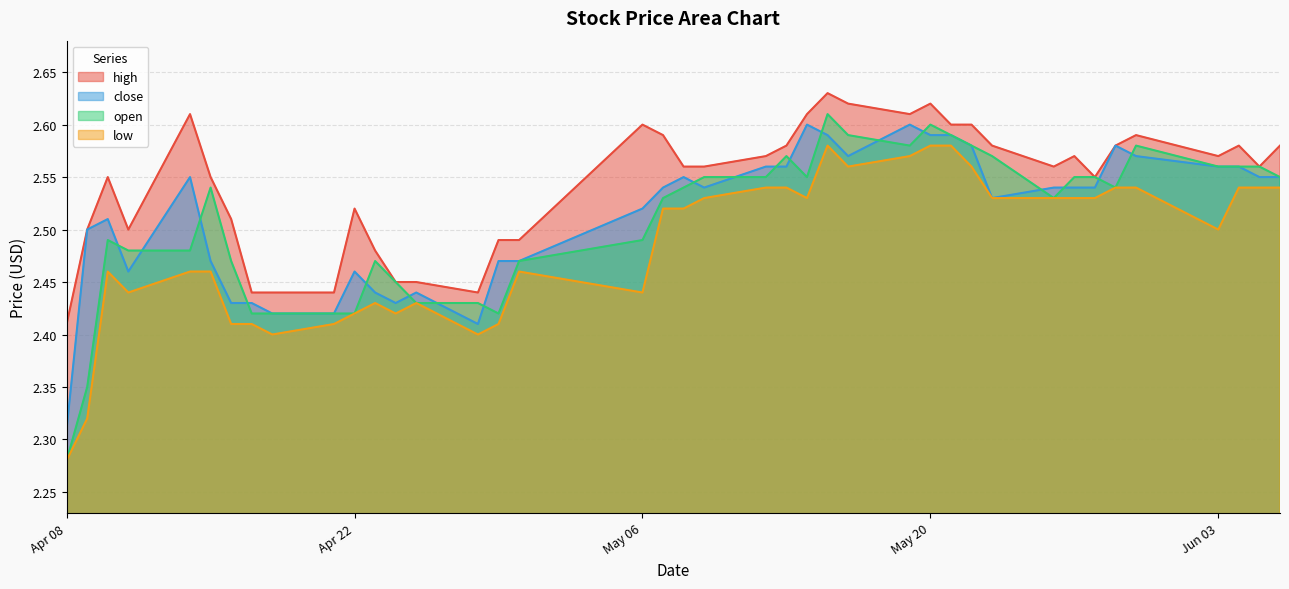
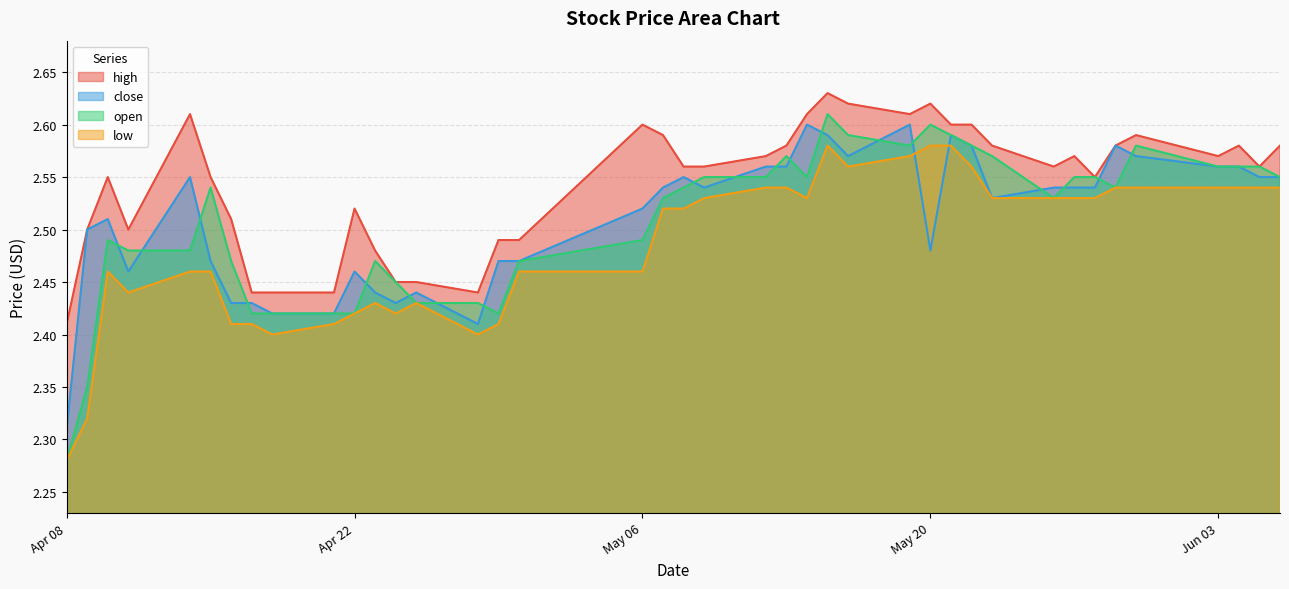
low, May 06: 2.44 -> 2.46
close, May 20: 2.59 -> 2.48
low, Jun 03: 2.50 -> 2.54
